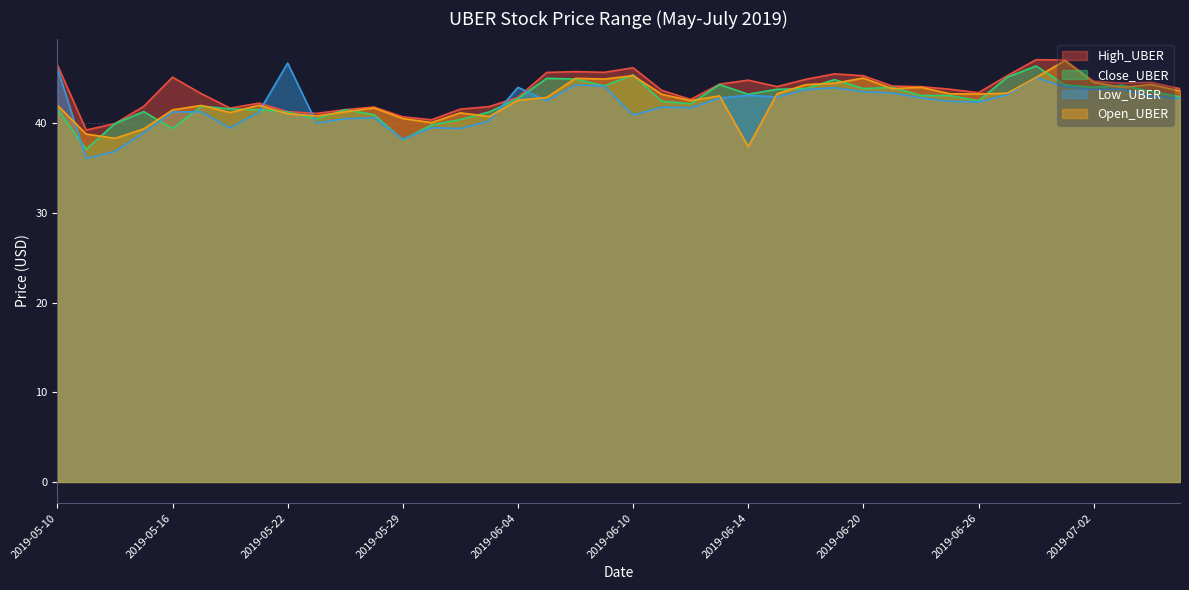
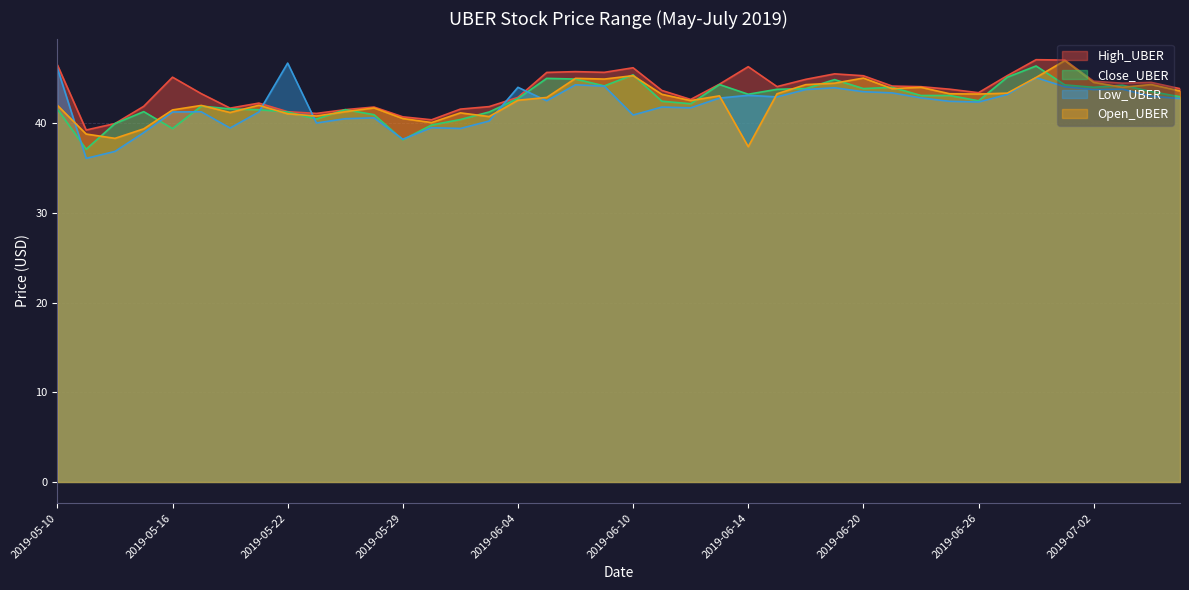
High_UBER, 2019-06-14: 45 -> 46
